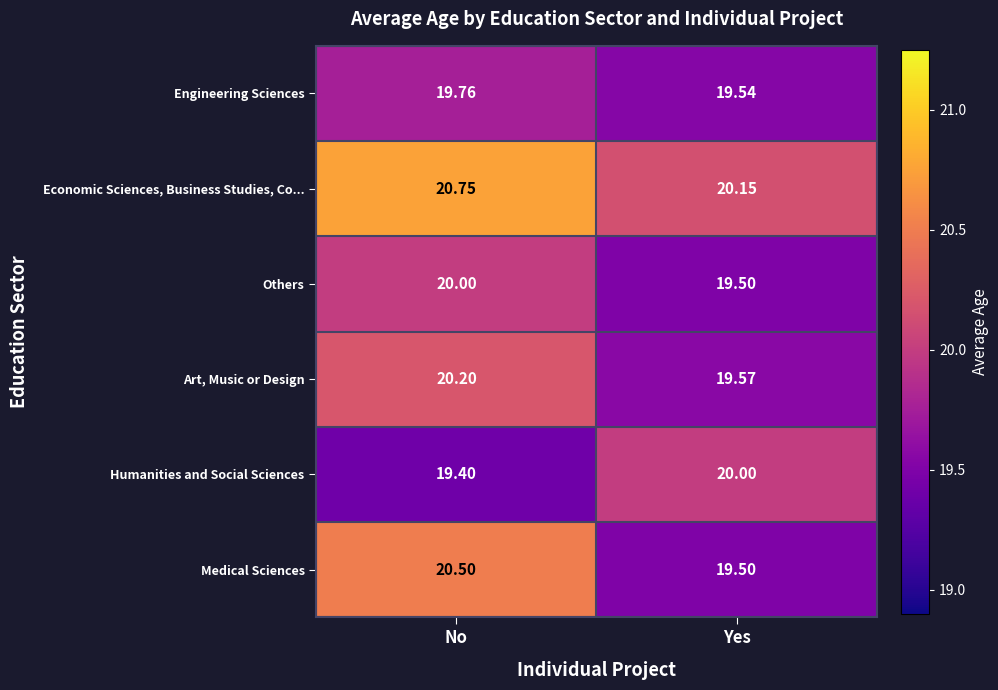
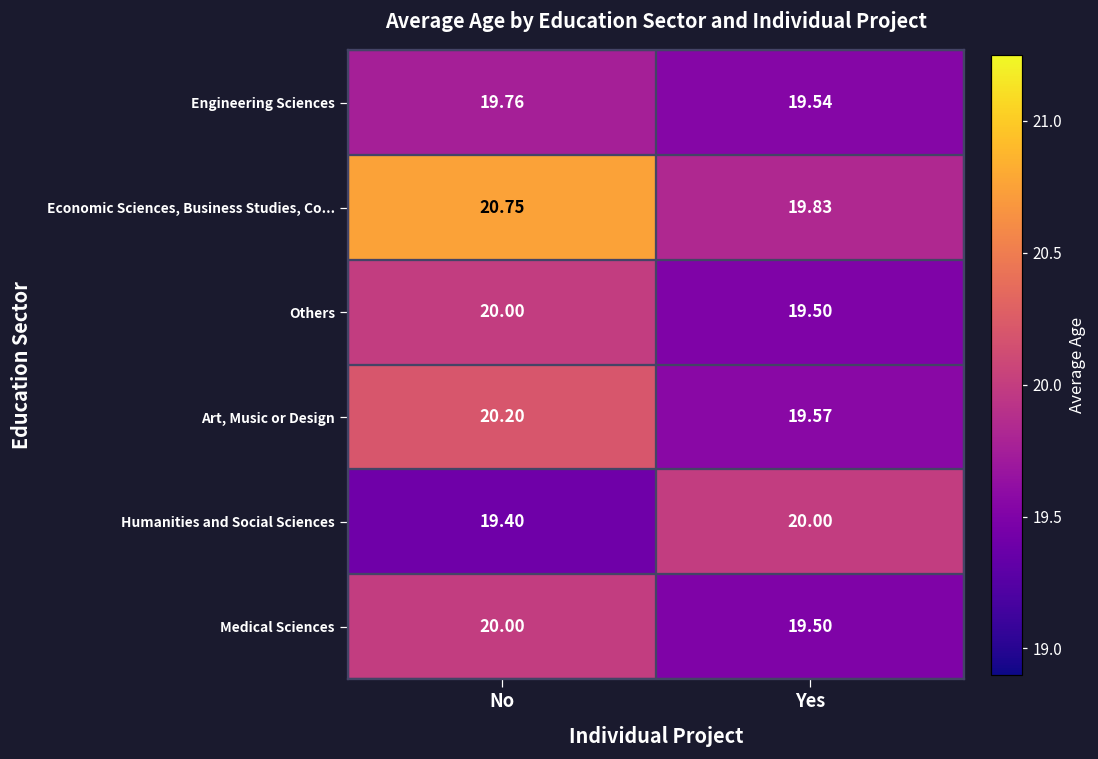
Economic Sciences, Business Studies, Co..., Yes: 20.15 -> 19.83
Medical Sciences, No: 20.50 -> 20.00
